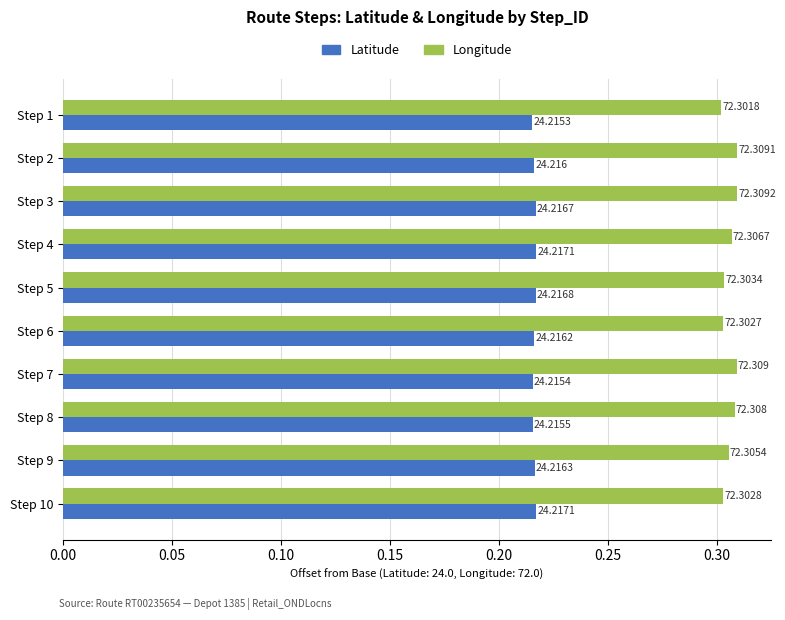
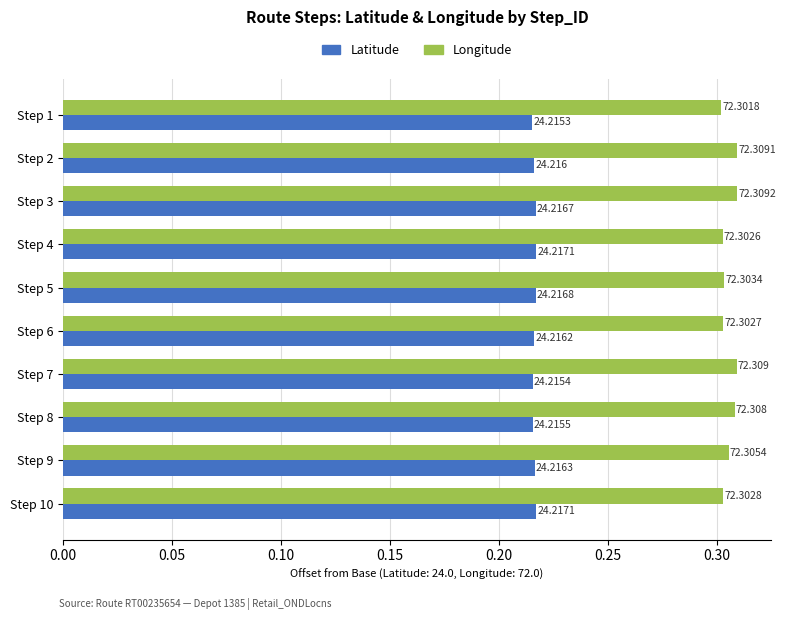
Longitude, Step 4: 72.3067 -> 72.3026
